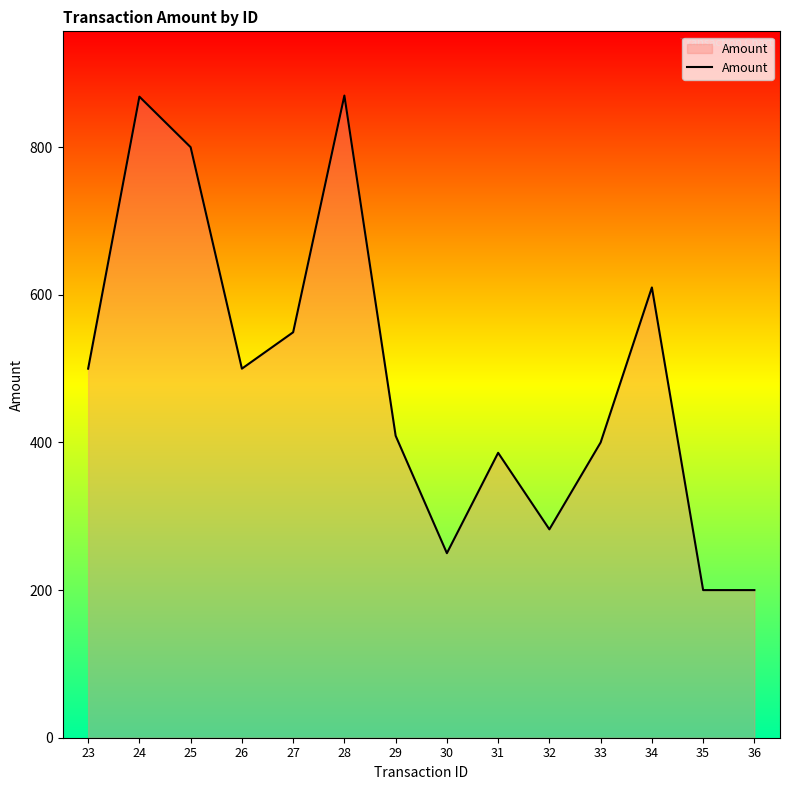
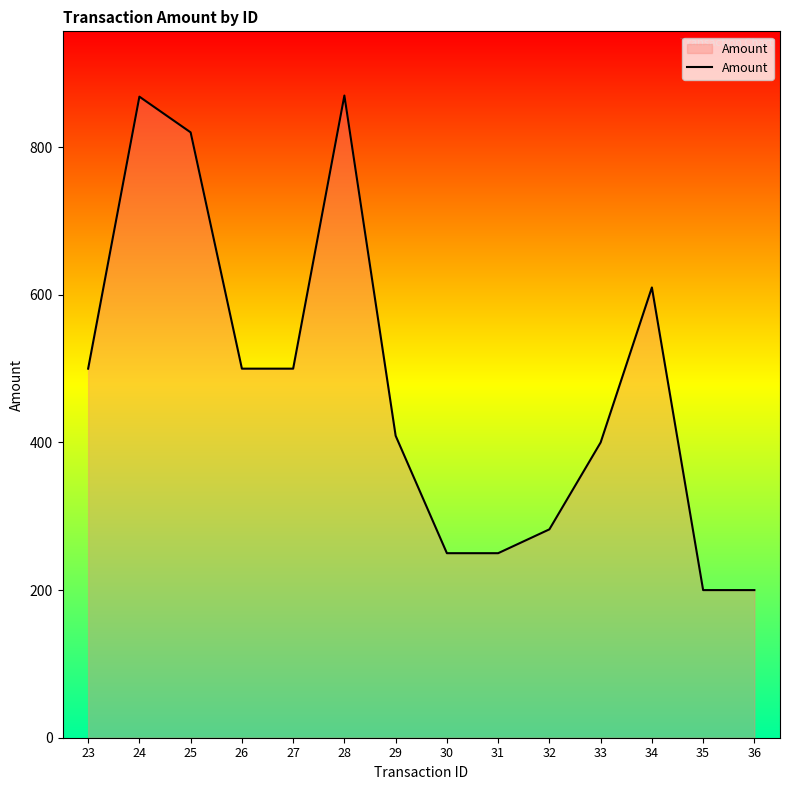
25: 800 -> 820
27: 550 -> 500
31: 390 -> 250
